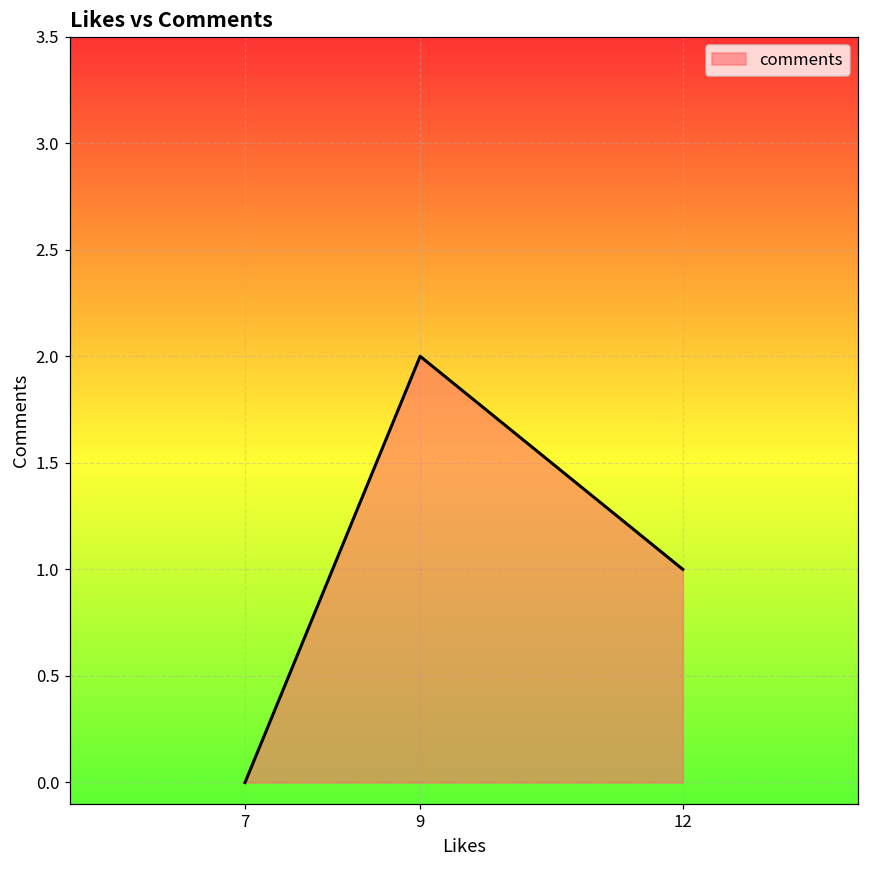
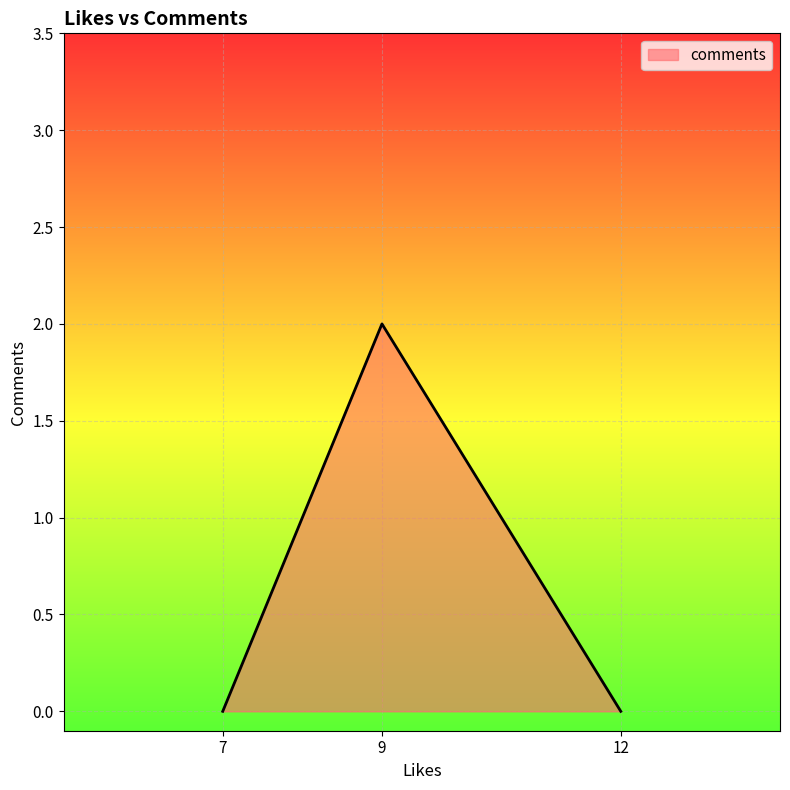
12: 1 -> 0
